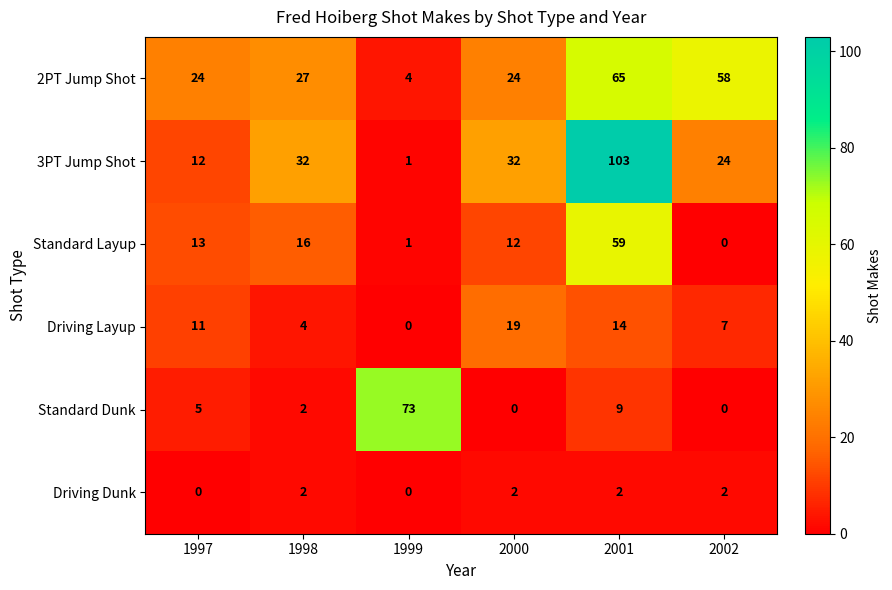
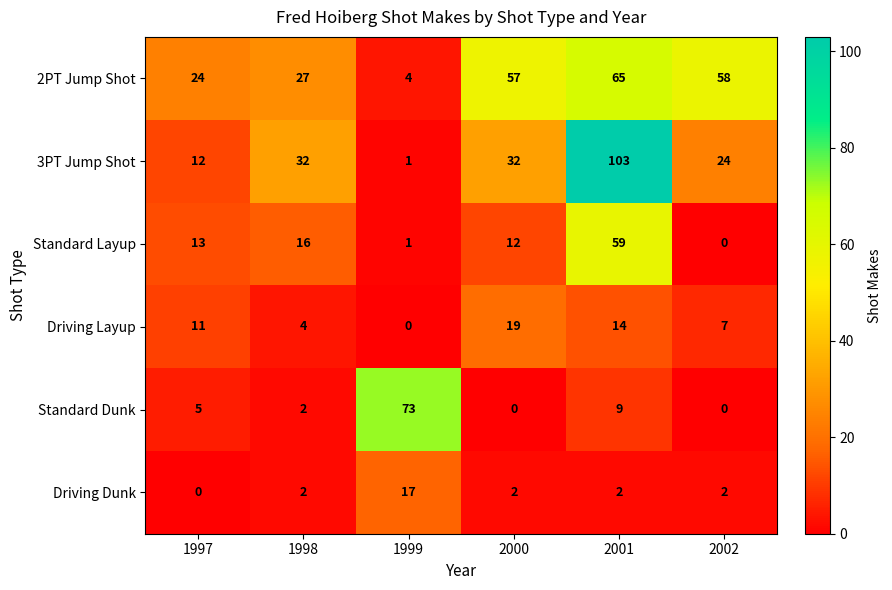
2PT Jump Shot, 2000: 24 -> 57
Driving Dunk, 1999: 0 -> 17
